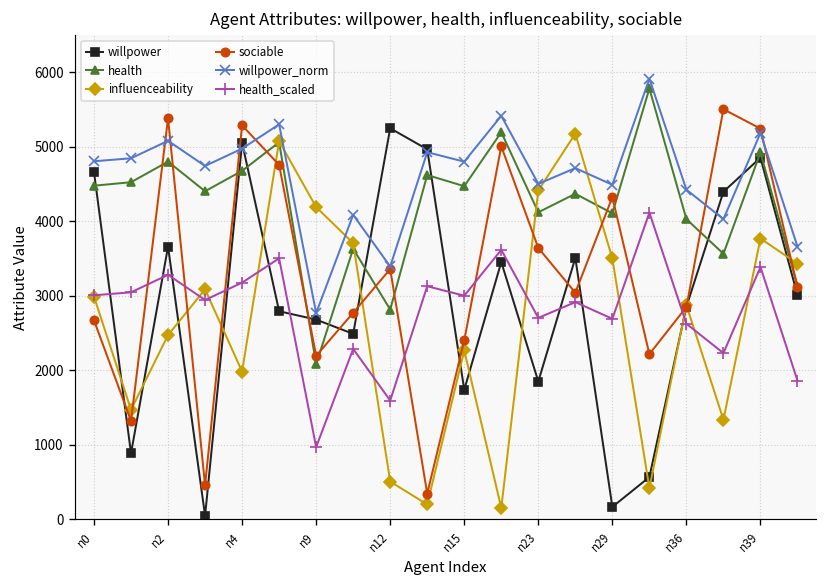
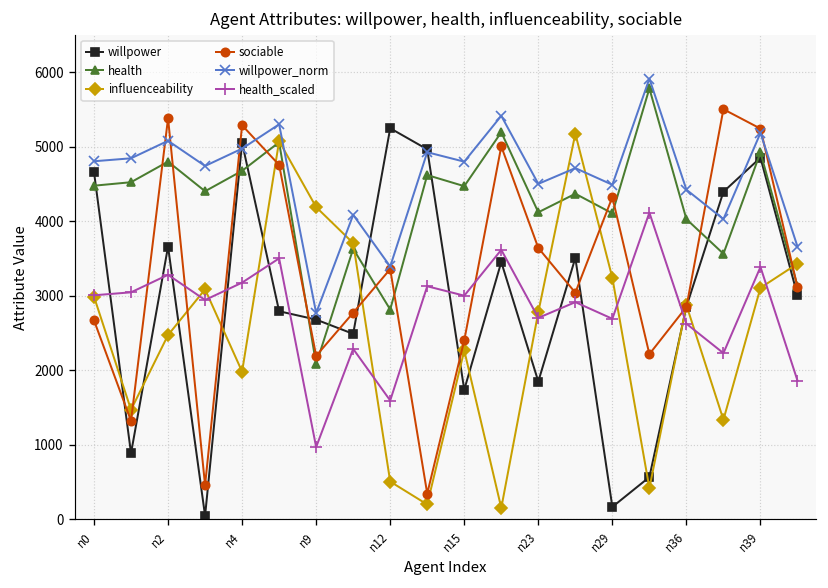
influenceability, n23: 4400 -> 2800
influenceability, n29: 3500 -> 3200
influenceability, n39: 3800 -> 3100
